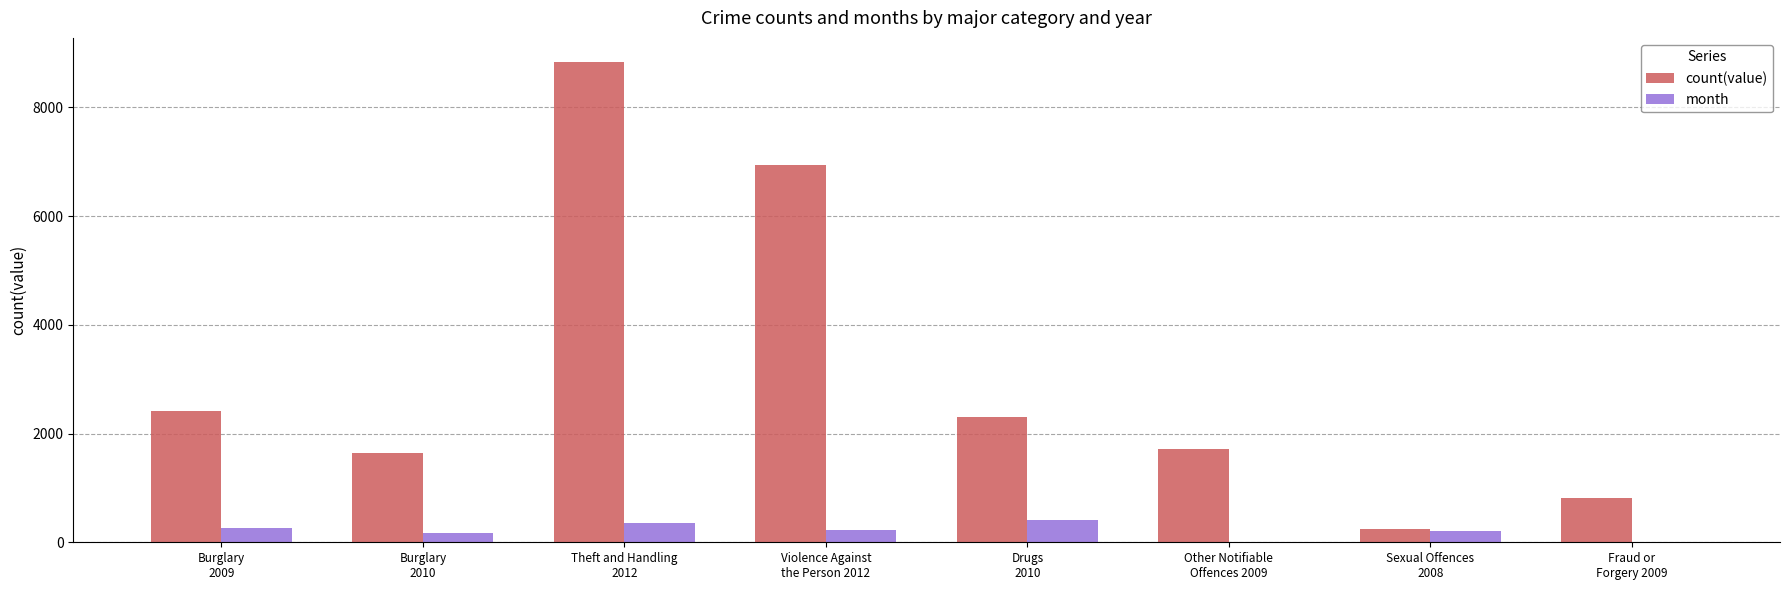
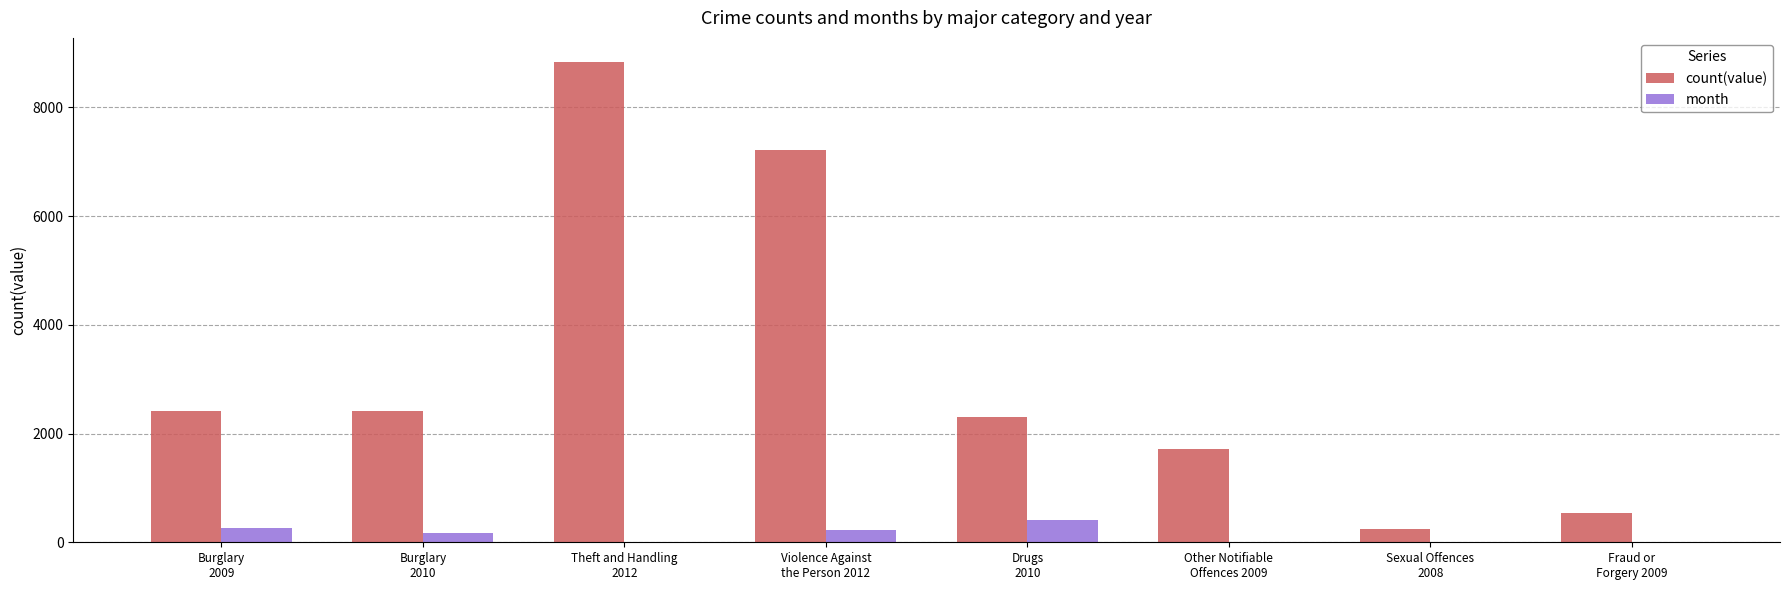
count(value), Burglary 2010: 1600 -> 2400
month, Theft and Handling 2012: 300 -> 0
count(value), Violence Against the Person 2012: 6900 -> 7200
month, Sexual Offences 2008: 200 -> 0
count(value), Fraud or Forgery 2009: 800 -> 500
